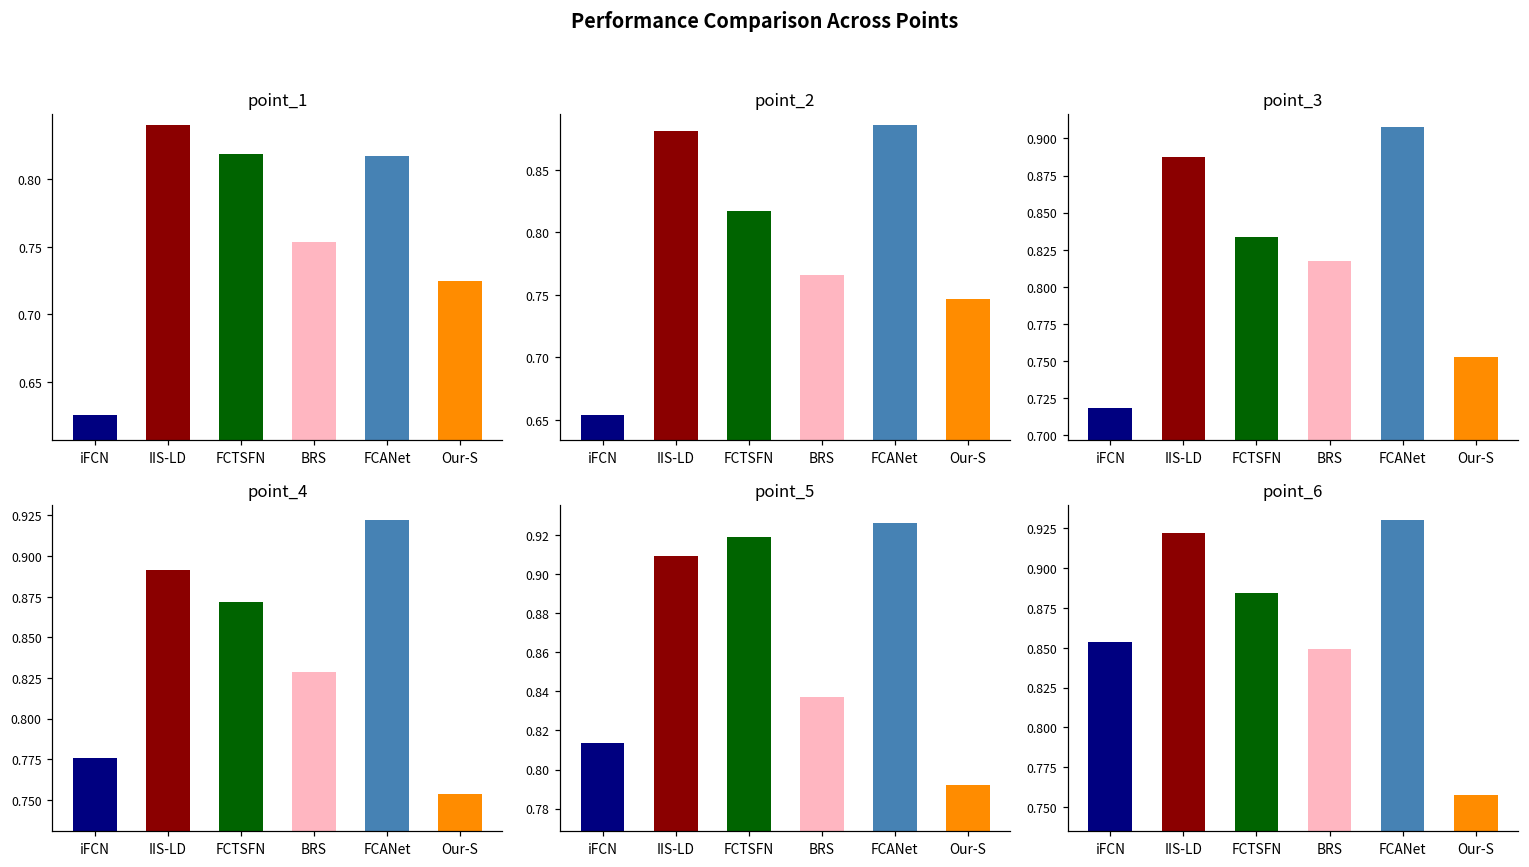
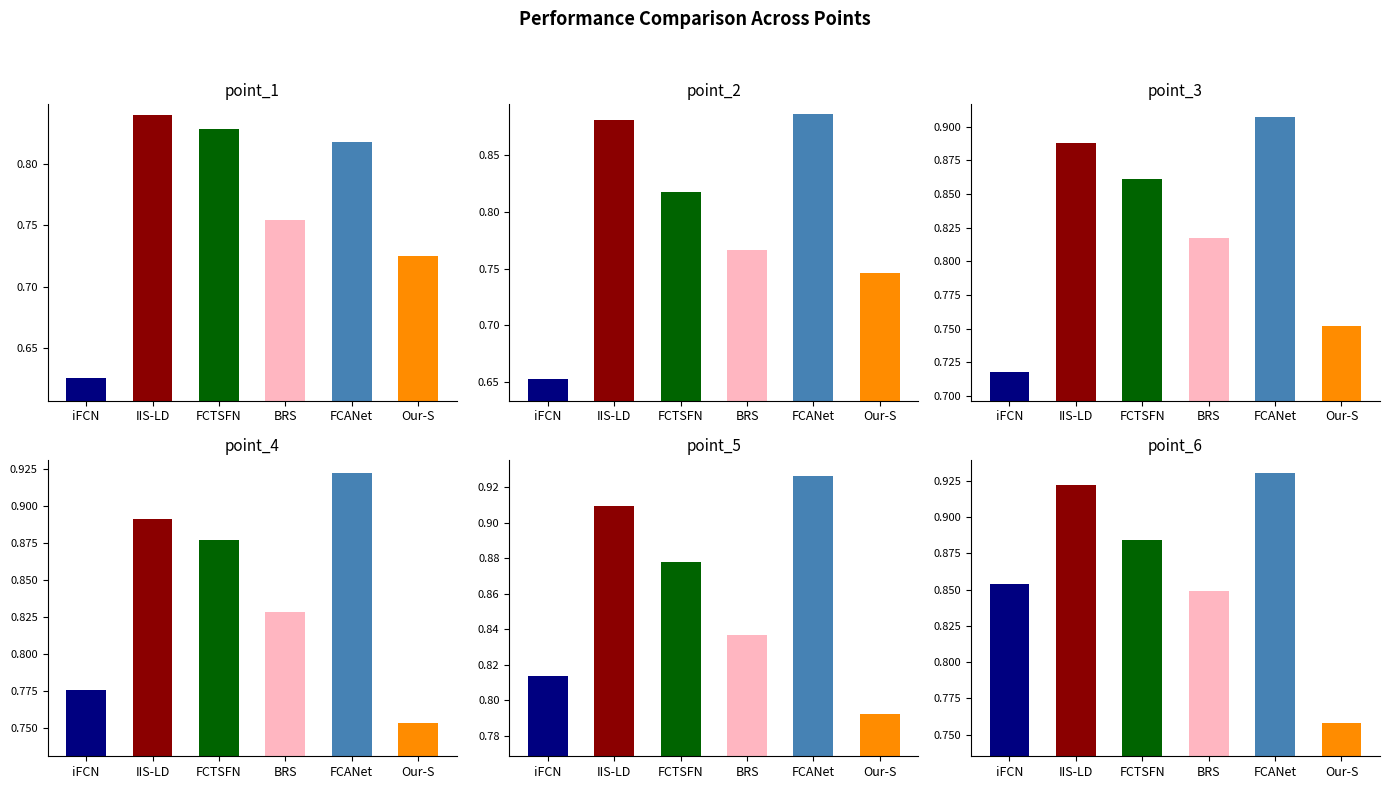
point_1, FCTSFN: 0.819 -> 0.828
point_3, FCTSFN: 0.833 -> 0.861
point_4, FCTSFN: 0.872 -> 0.877
point_5, FCTSFN: 0.919 -> 0.878
